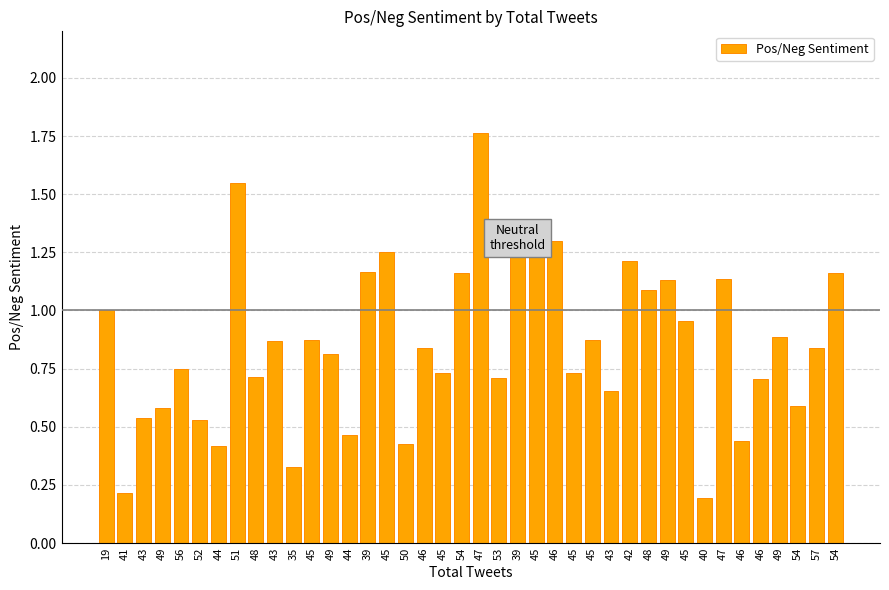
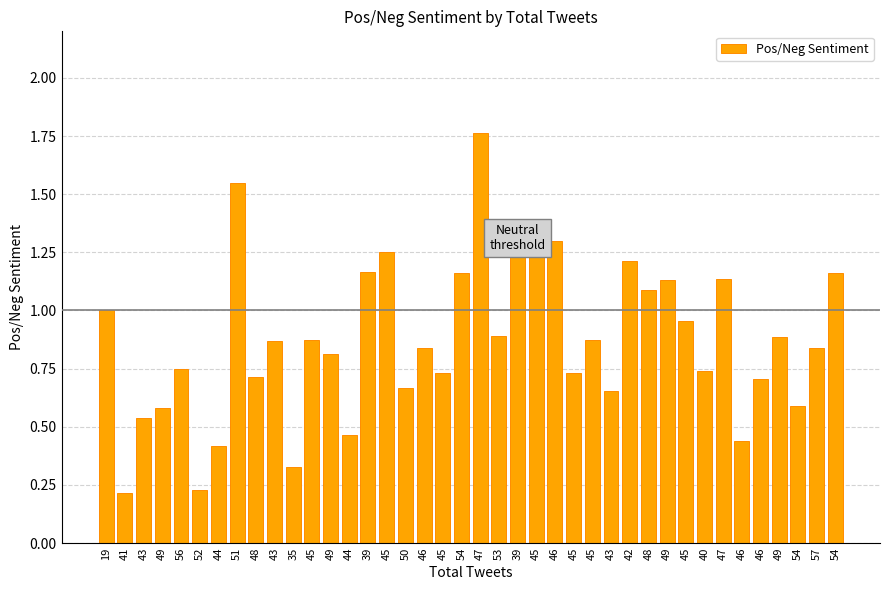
52: 0.53 -> 0.23
50: 0.42 -> 0.67
53: 0.71 -> 0.89
40: 0.20 -> 0.74
